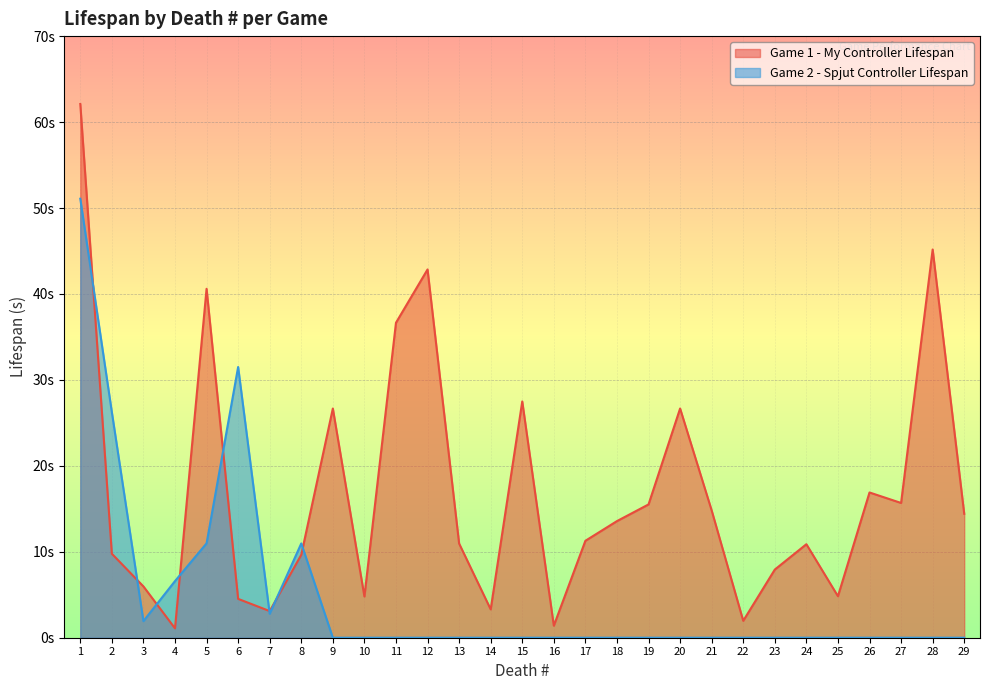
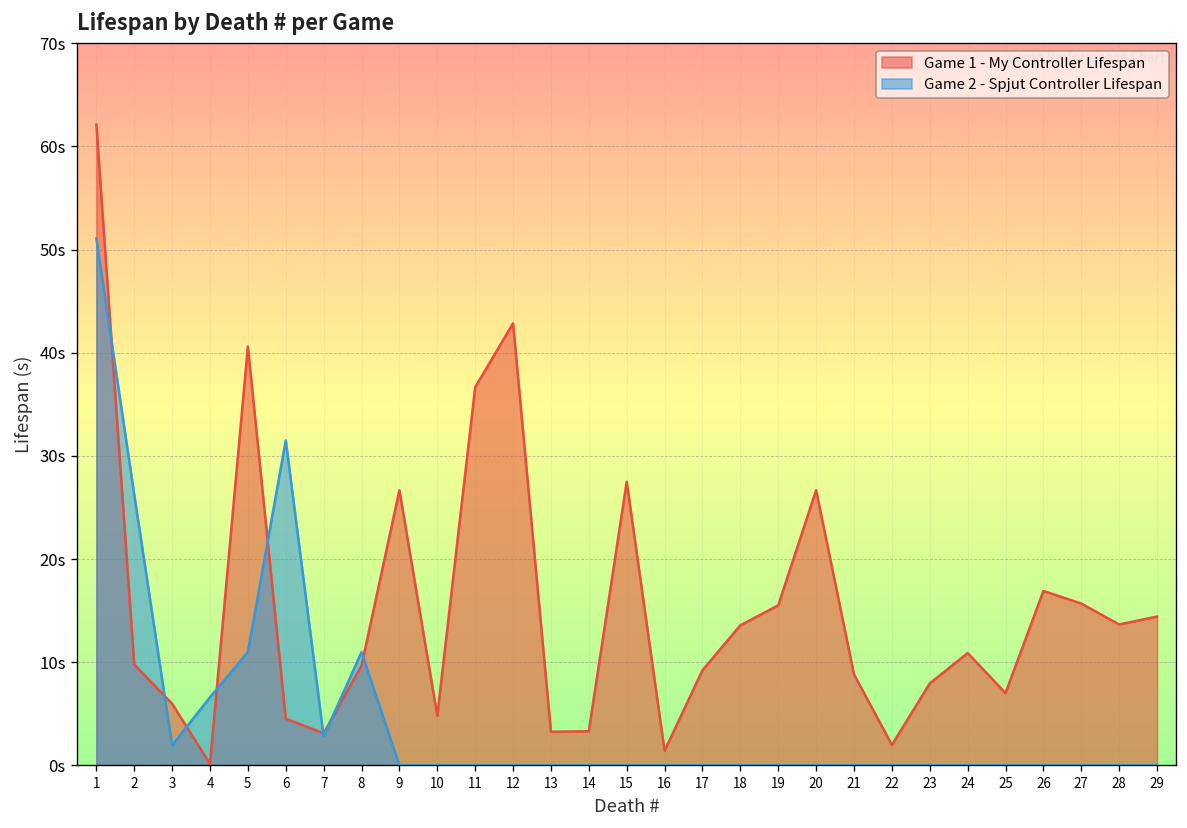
Game 1 - My Controller Lifespan, 4: 1s -> 0s
Game 1 - My Controller Lifespan, 13: 11s -> 3s
Game 1 - My Controller Lifespan, 17: 11s -> 9s
Game 1 - My Controller Lifespan, 21: 15s -> 9s
Game 1 - My Controller Lifespan, 25: 5s -> 7s
Game 1 - My Controller Lifespan, 28: 45s -> 14s
